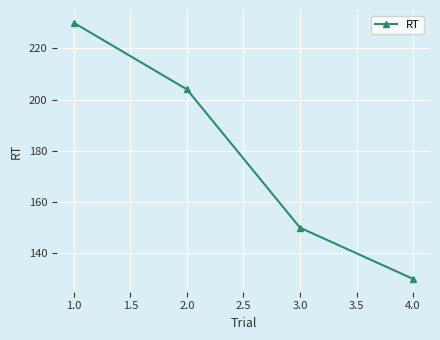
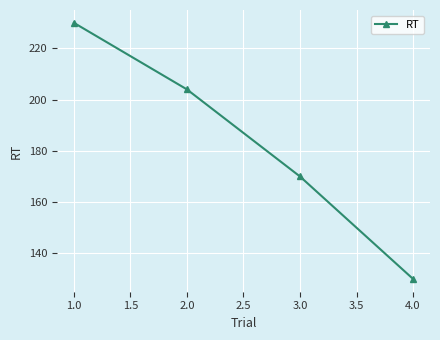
3.0: 150 -> 170
